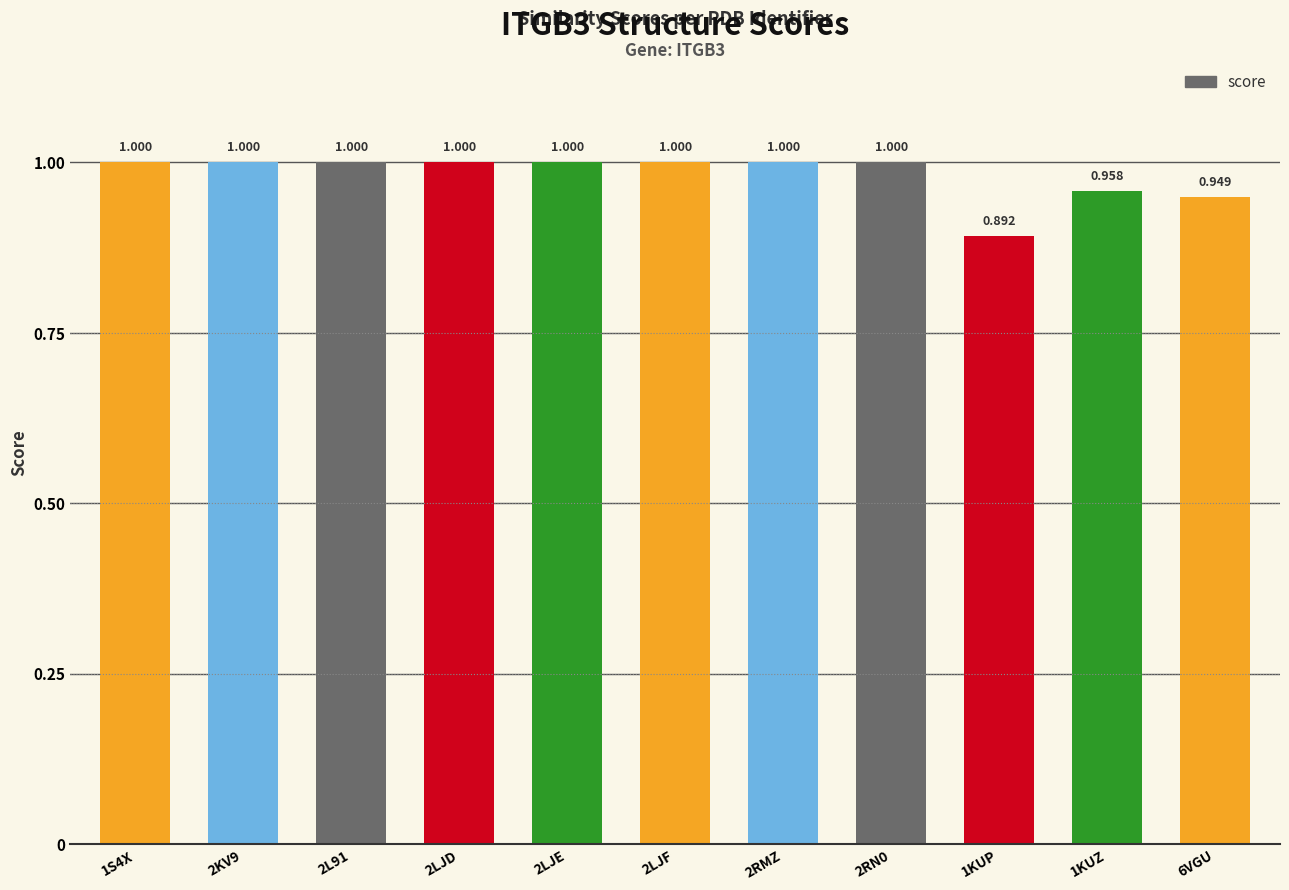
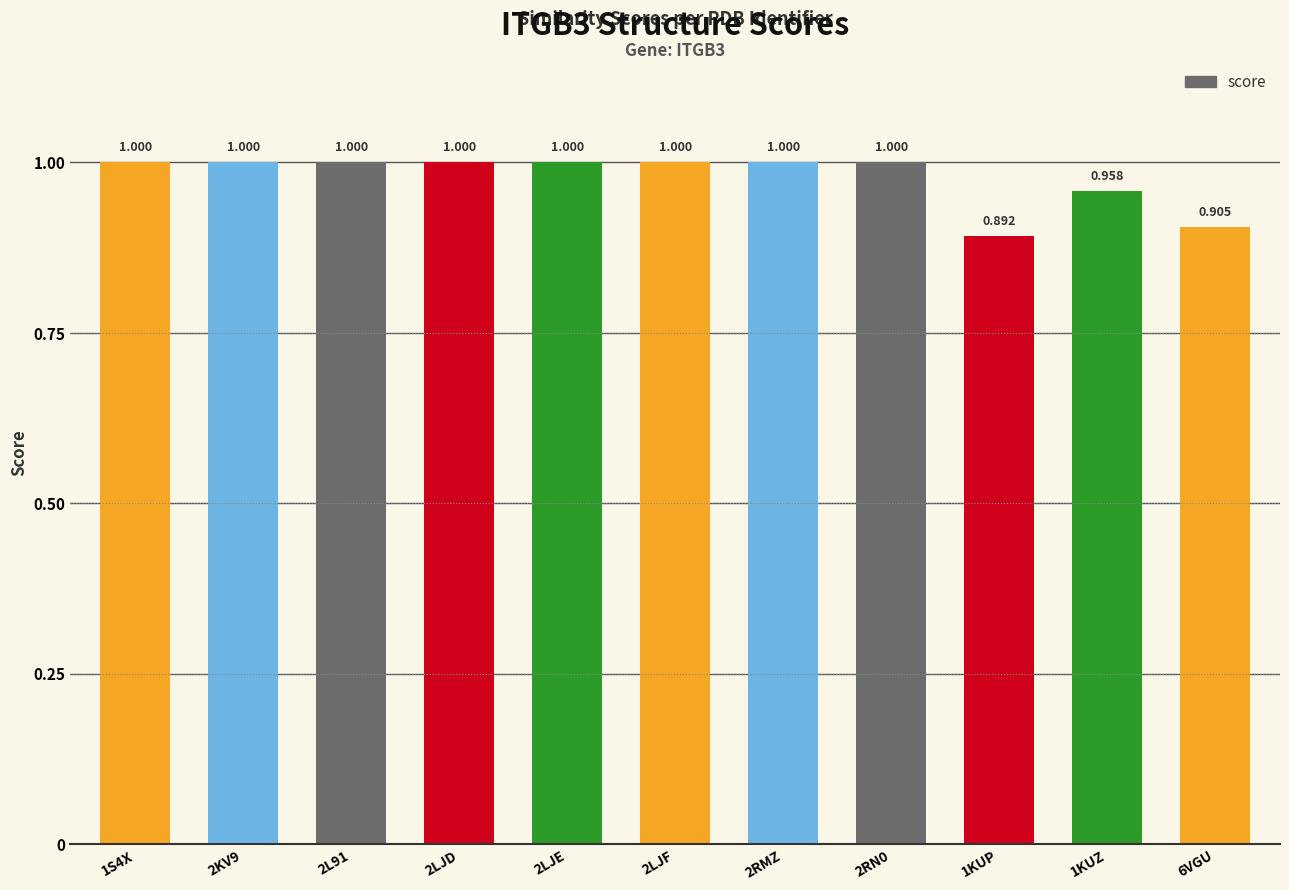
6VGU: 0.949 -> 0.905
